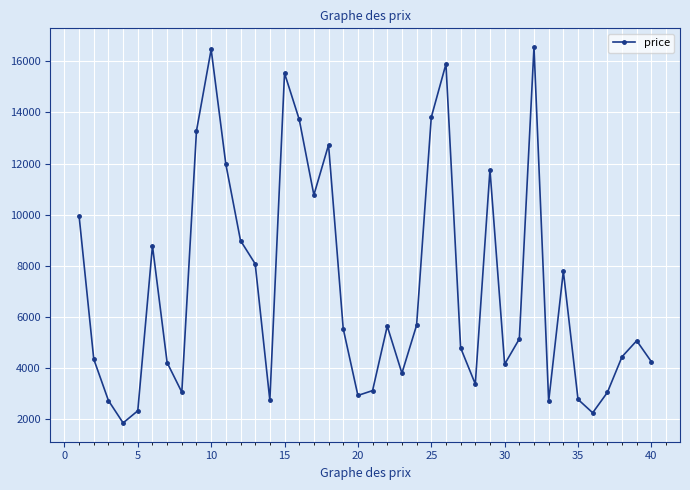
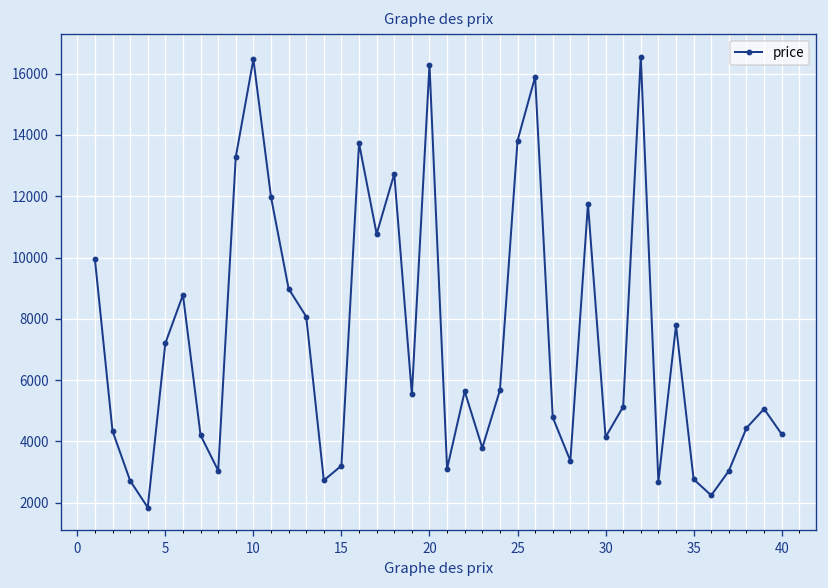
5: 2300 -> 7200
15: 15500 -> 3200
20: 2900 -> 16300
